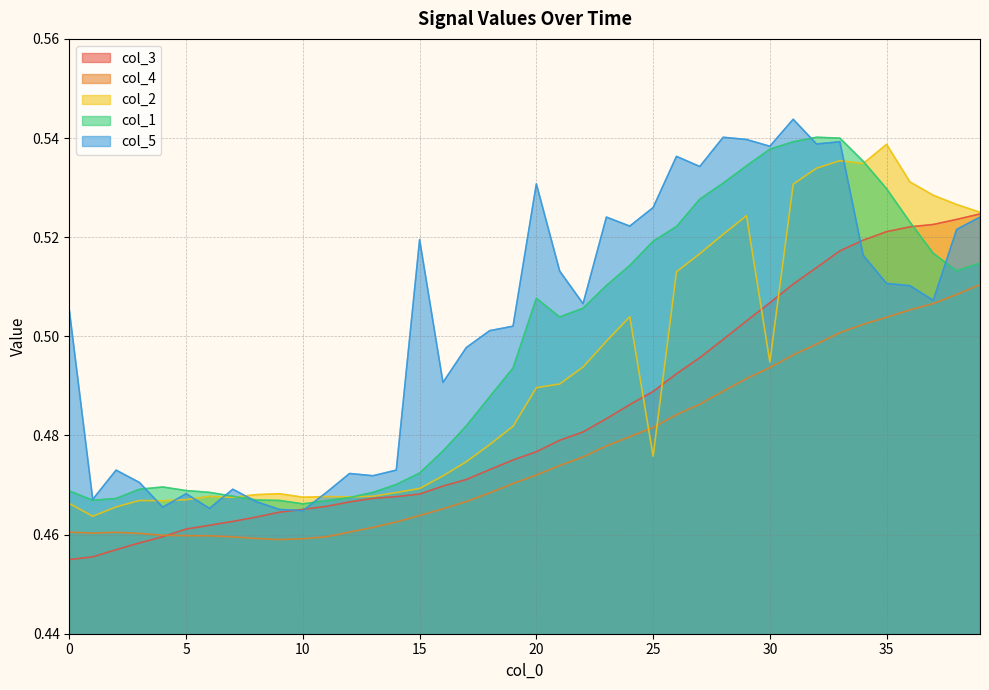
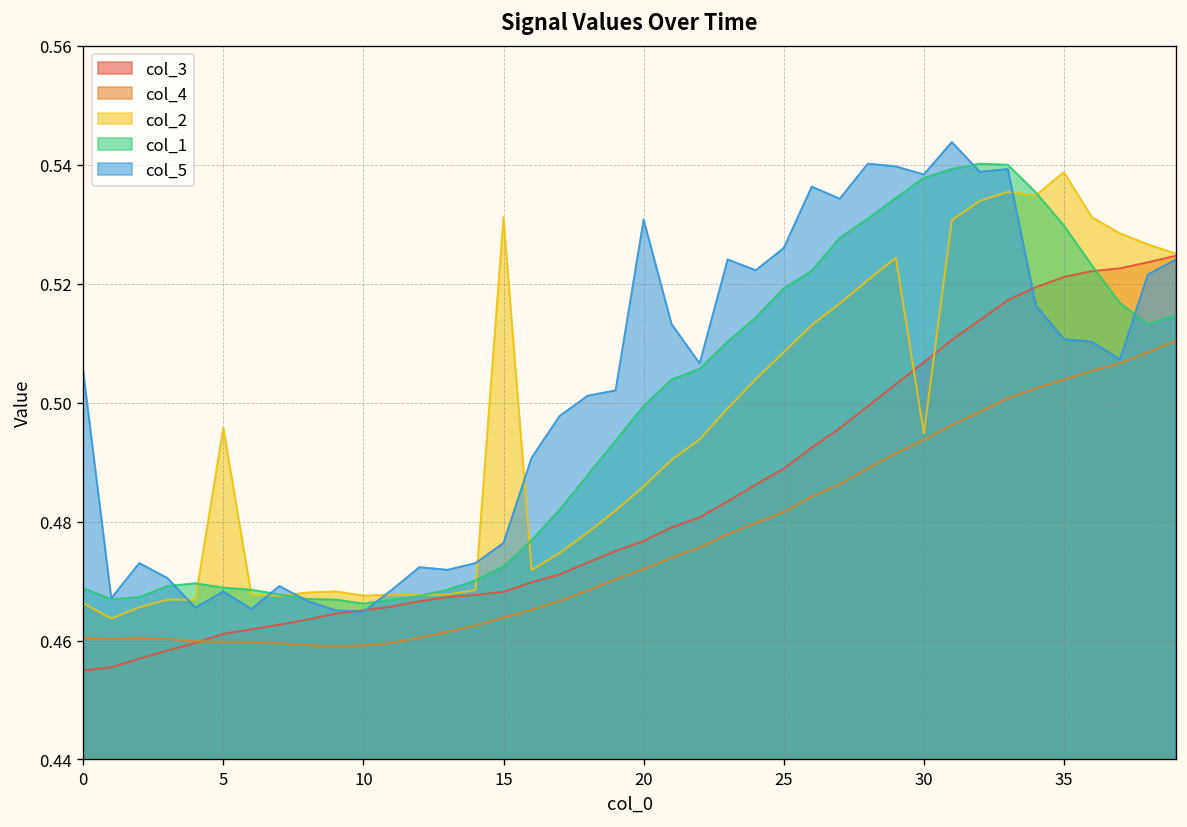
col_2, 5: 0.467 -> 0.496
col_2, 15: 0.469 -> 0.531
col_5, 15: 0.520 -> 0.476
col_2, 20: 0.490 -> 0.486
col_1, 20: 0.508 -> 0.499
col_2, 25: 0.476 -> 0.508
